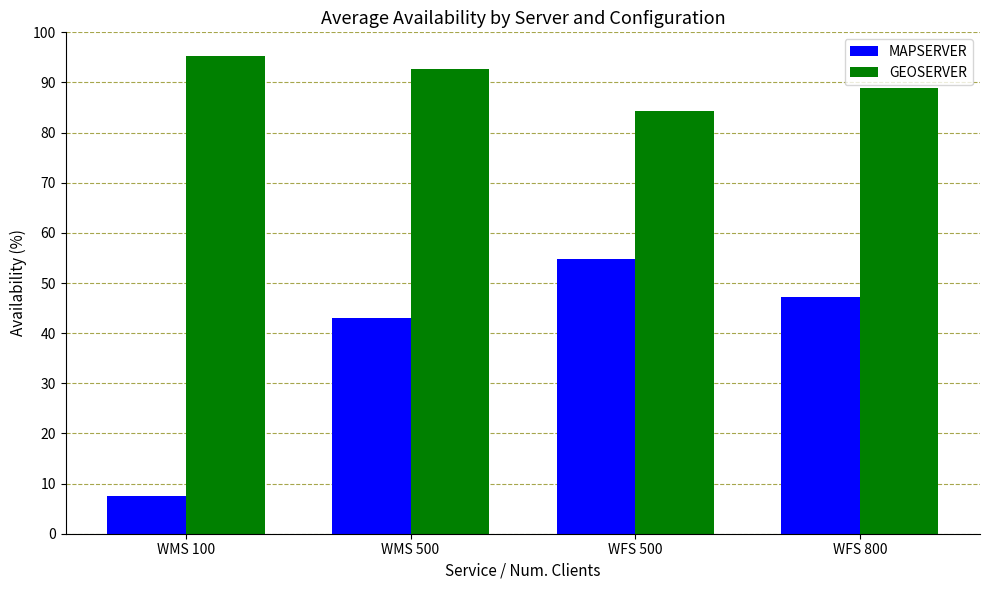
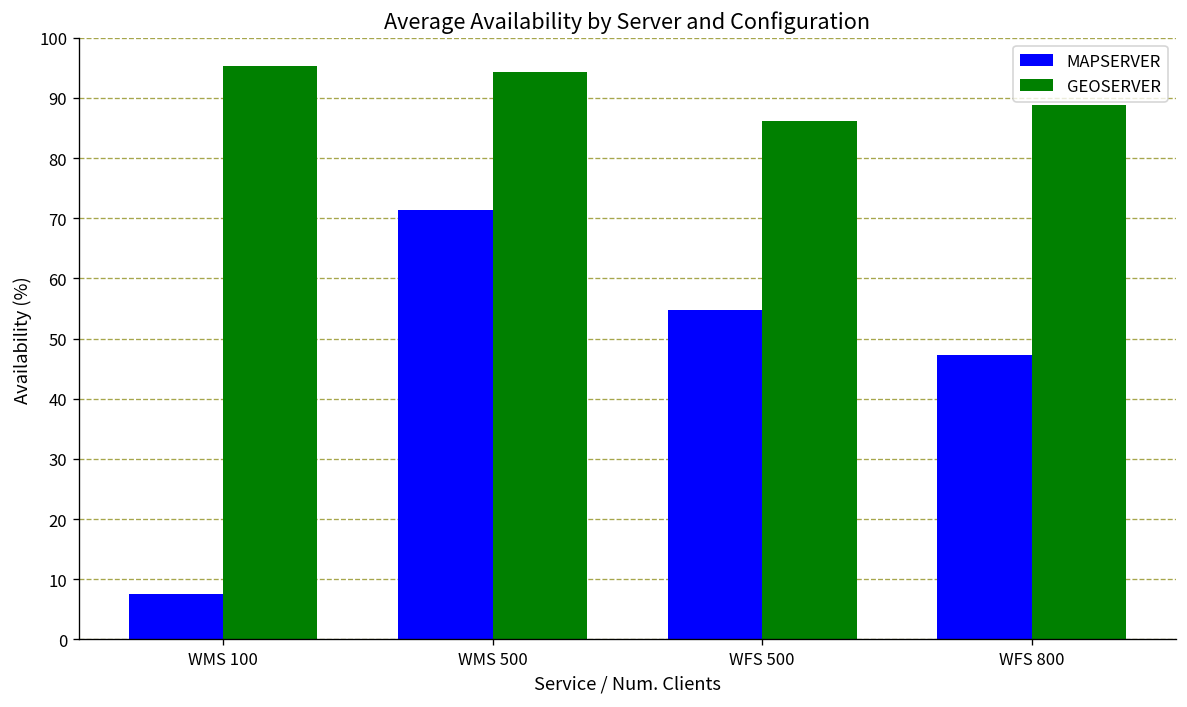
MAPSERVER, WMS 500: 43 -> 71
GEOSERVER, WMS 500: 93 -> 94
GEOSERVER, WFS 500: 84 -> 86
